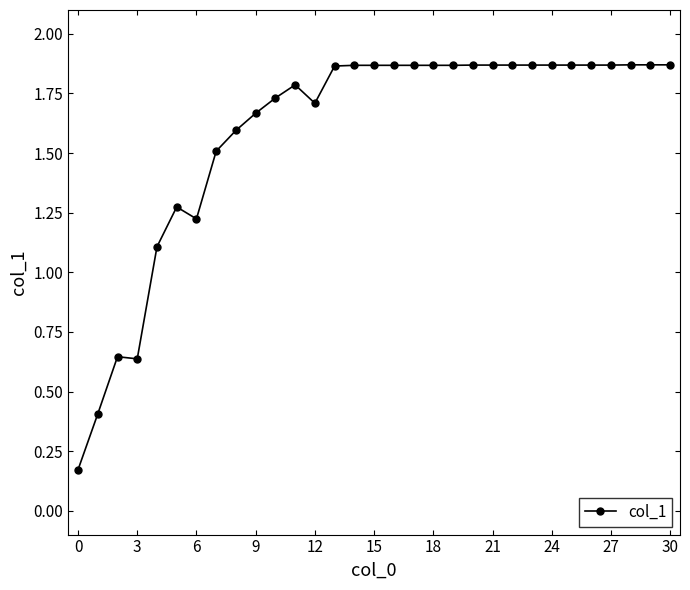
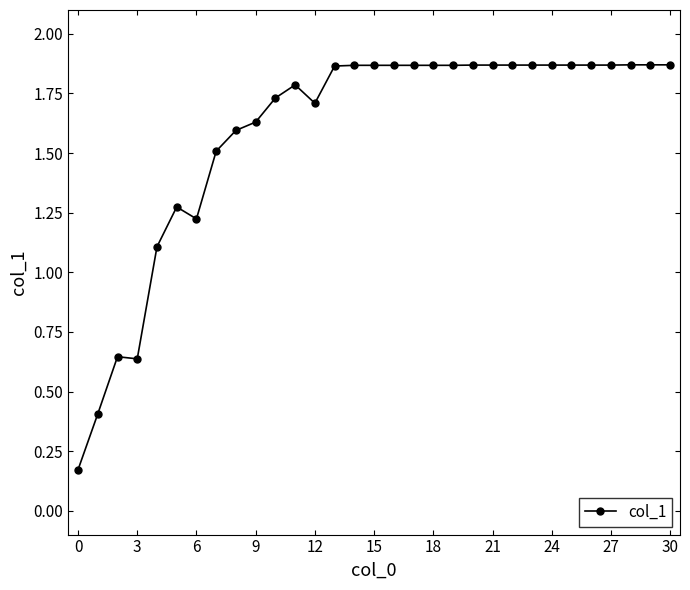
9: 1.67 -> 1.63
